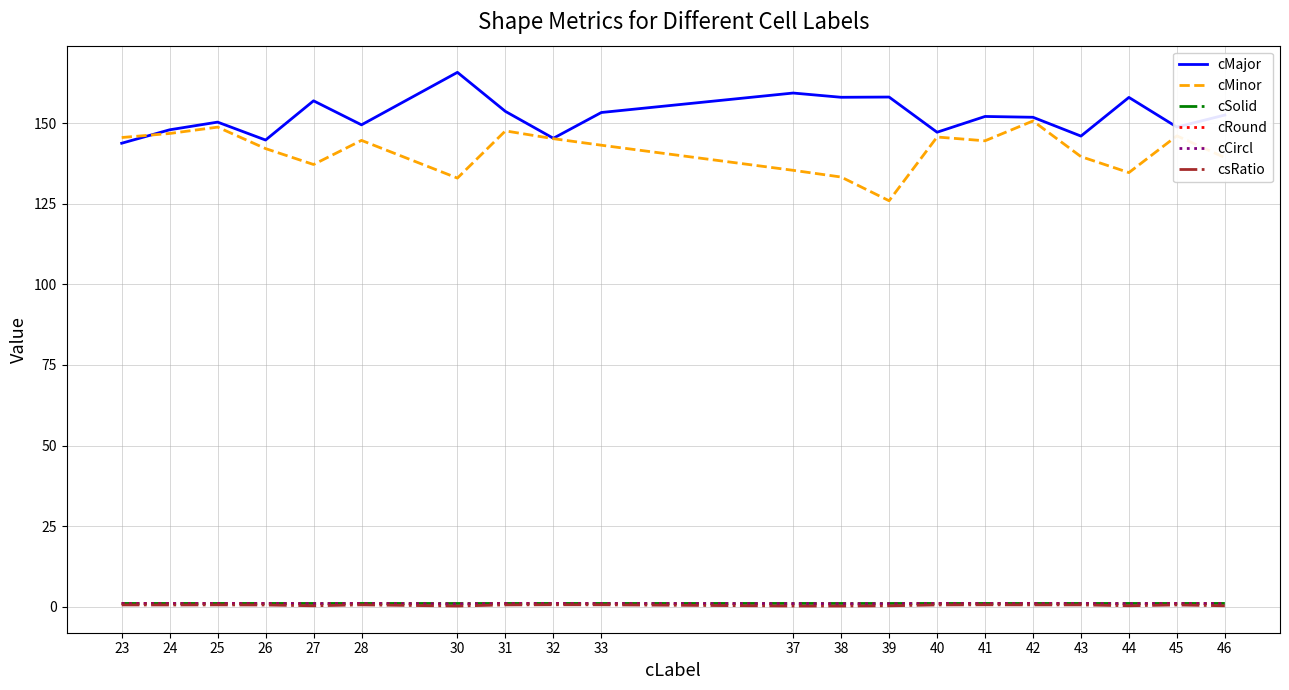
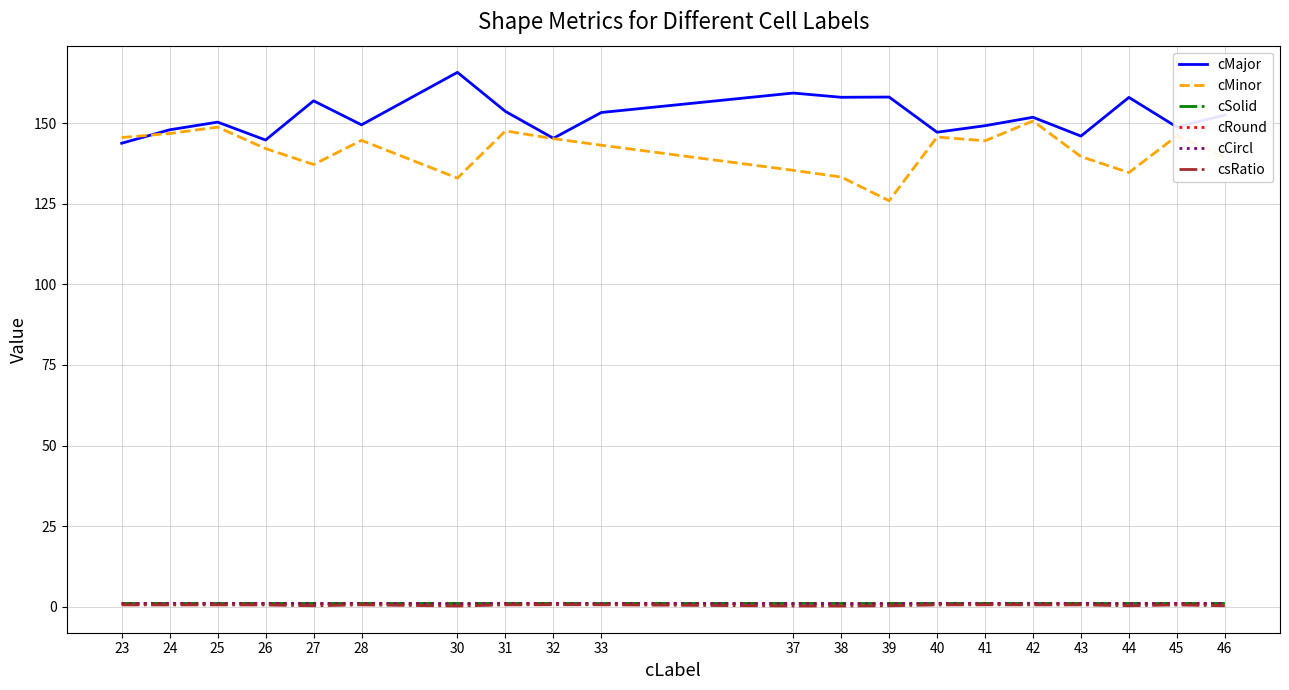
cMajor, 41: 152 -> 149
